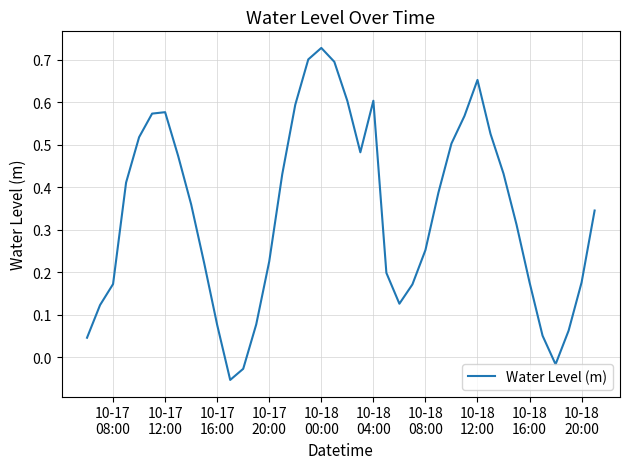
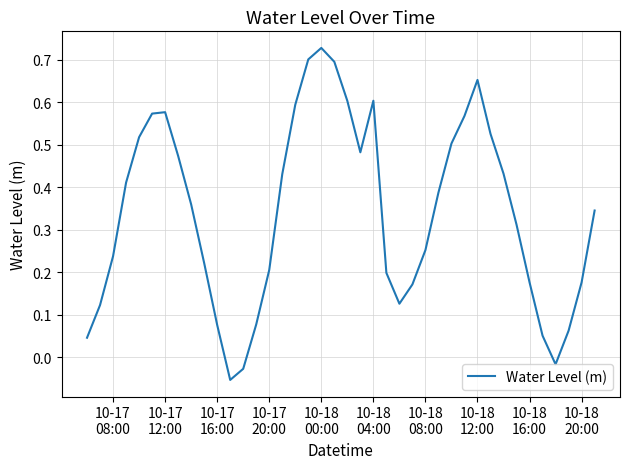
10-17 08:00: 0.17 -> 0.24
10-17 20:00: 0.23 -> 0.21
